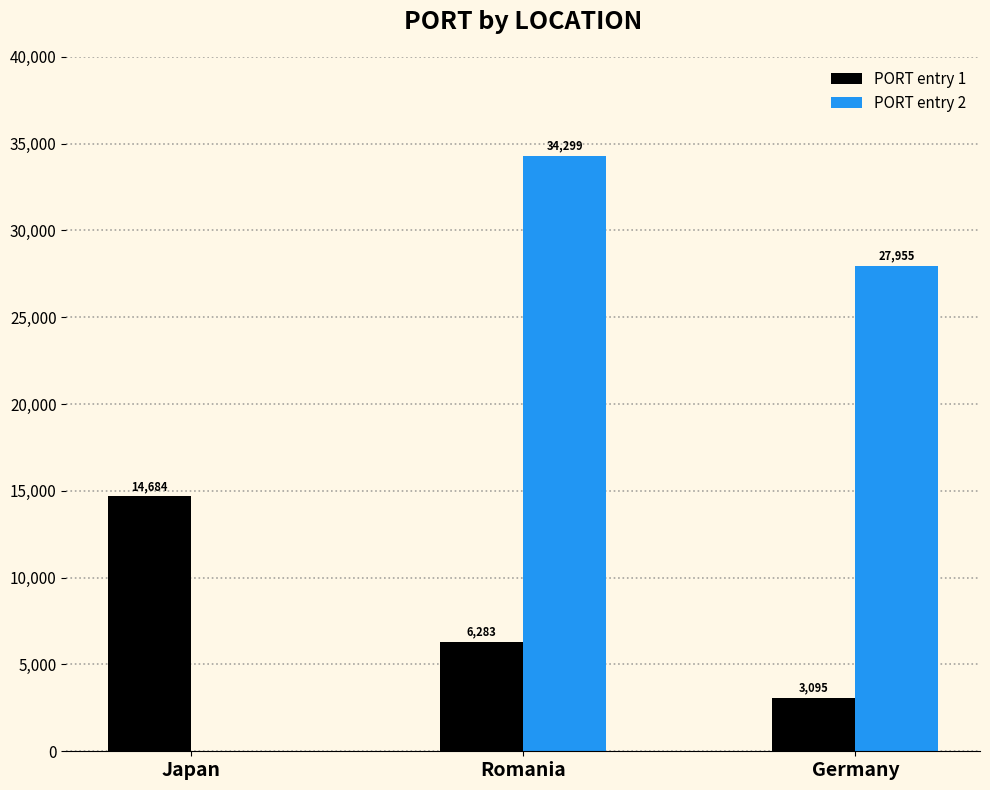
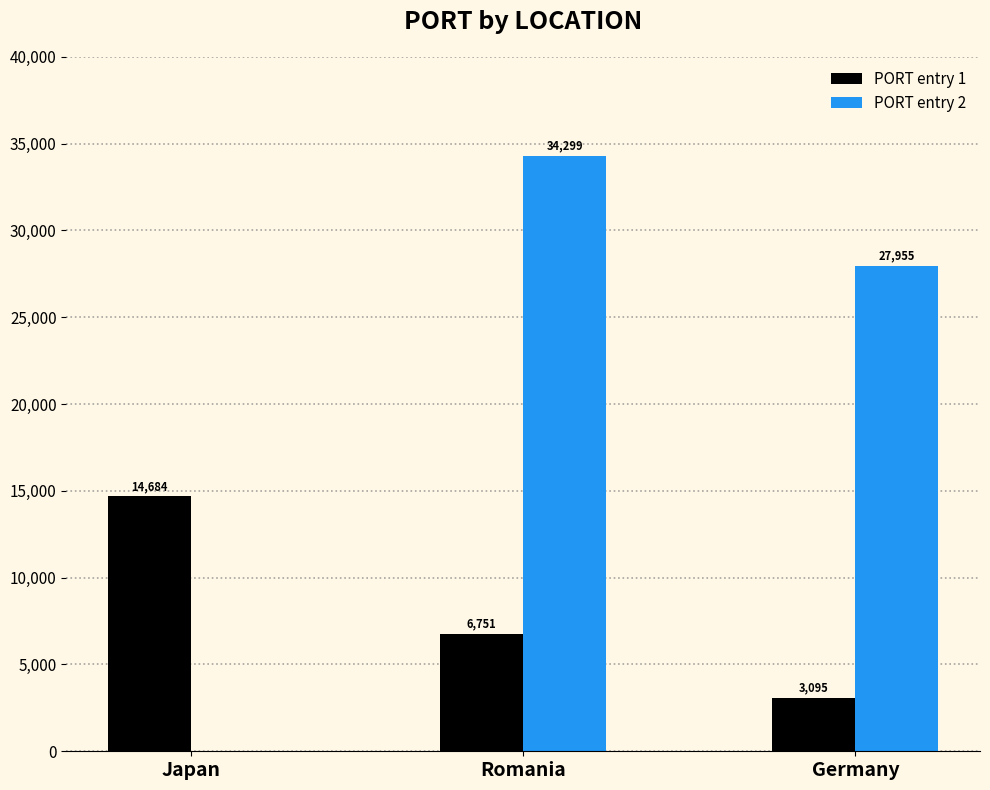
PORT entry 1, Romania: 6,283 -> 6,751
